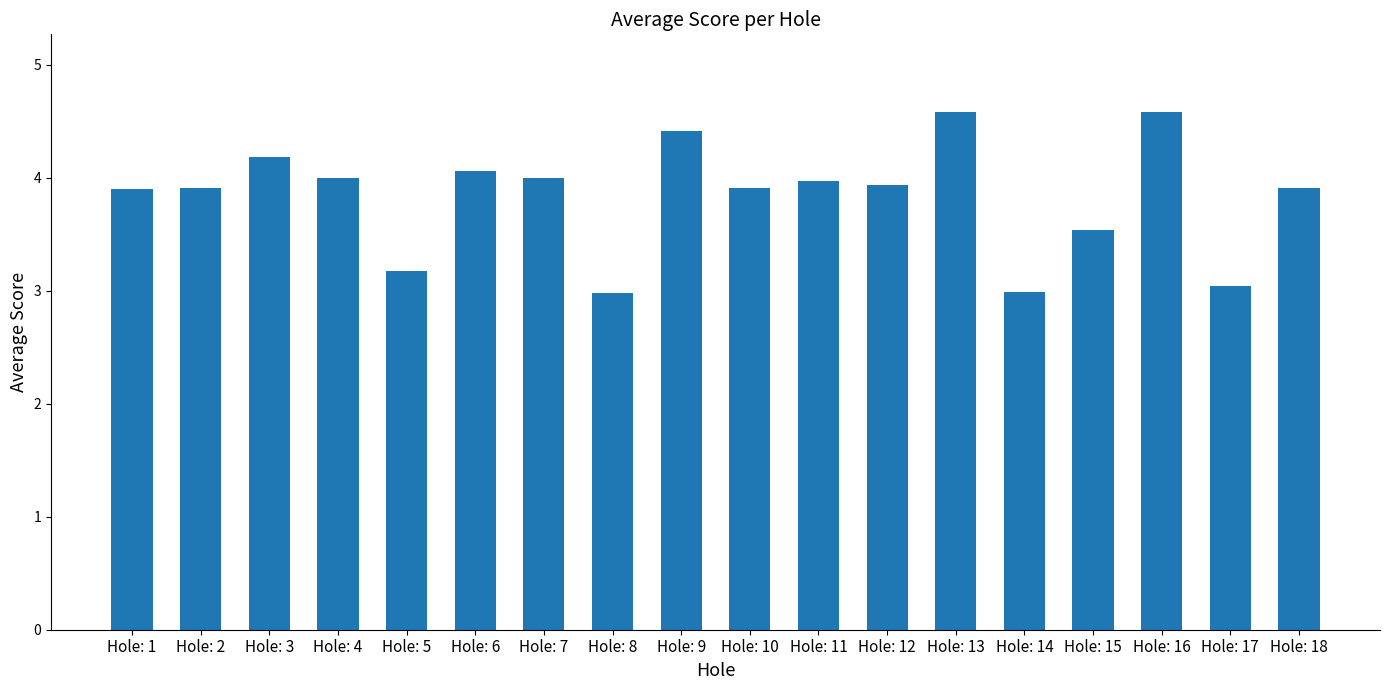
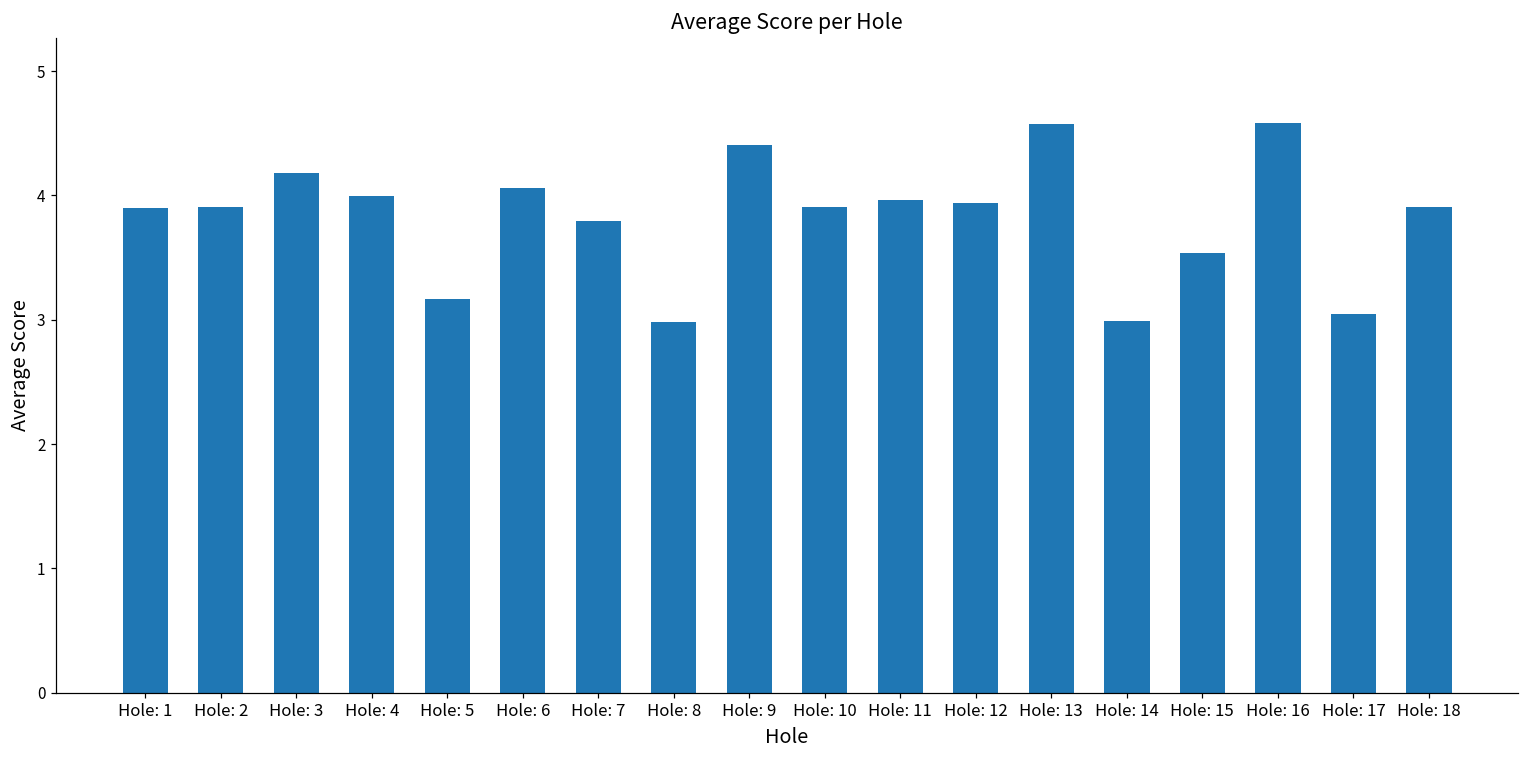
Hole: 7: 4.00 -> 3.80
